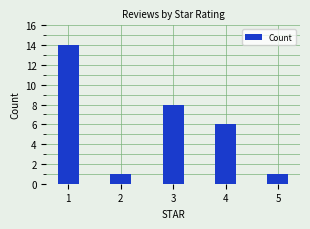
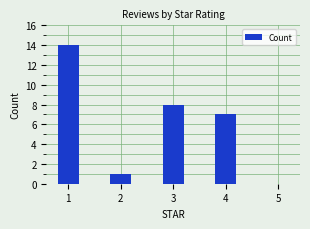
4: 6 -> 7
5: 1 -> 0
